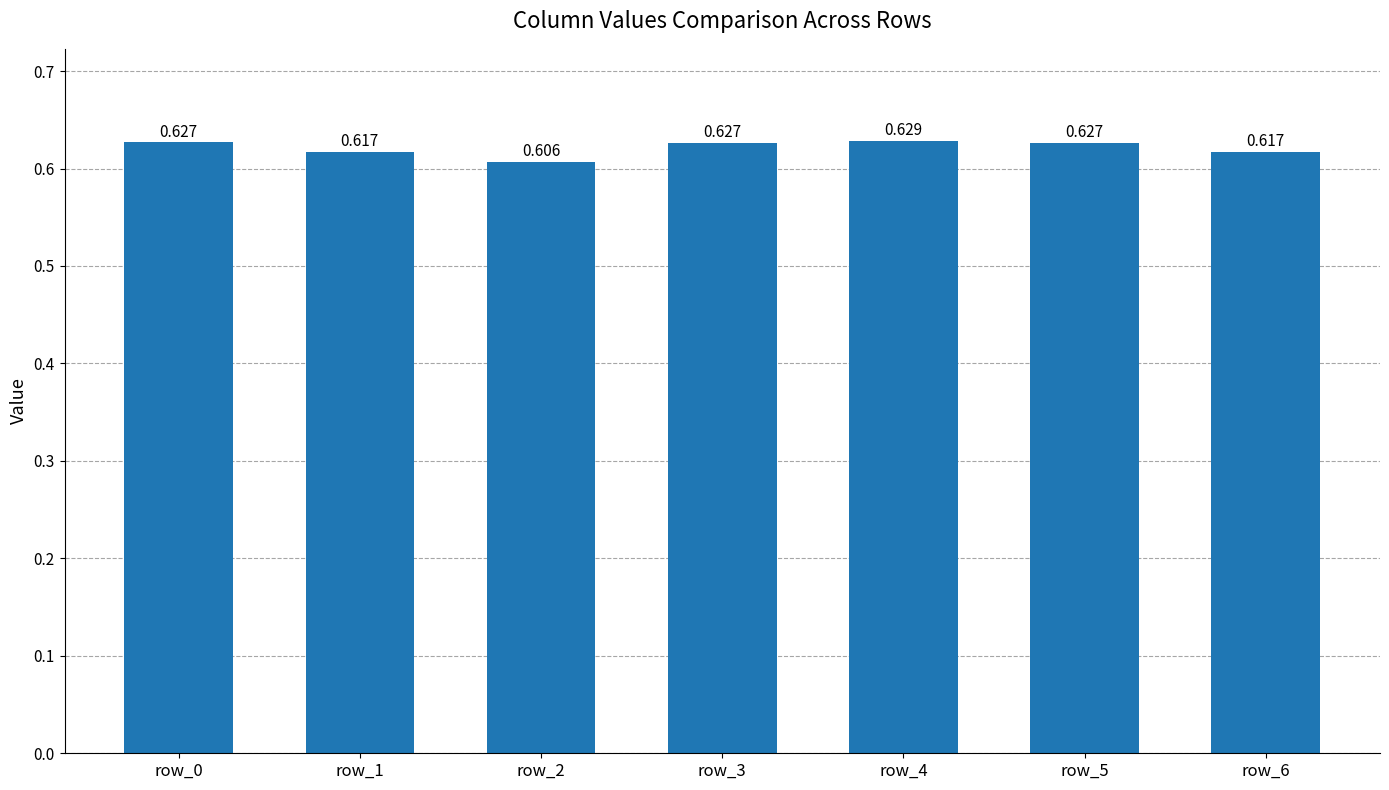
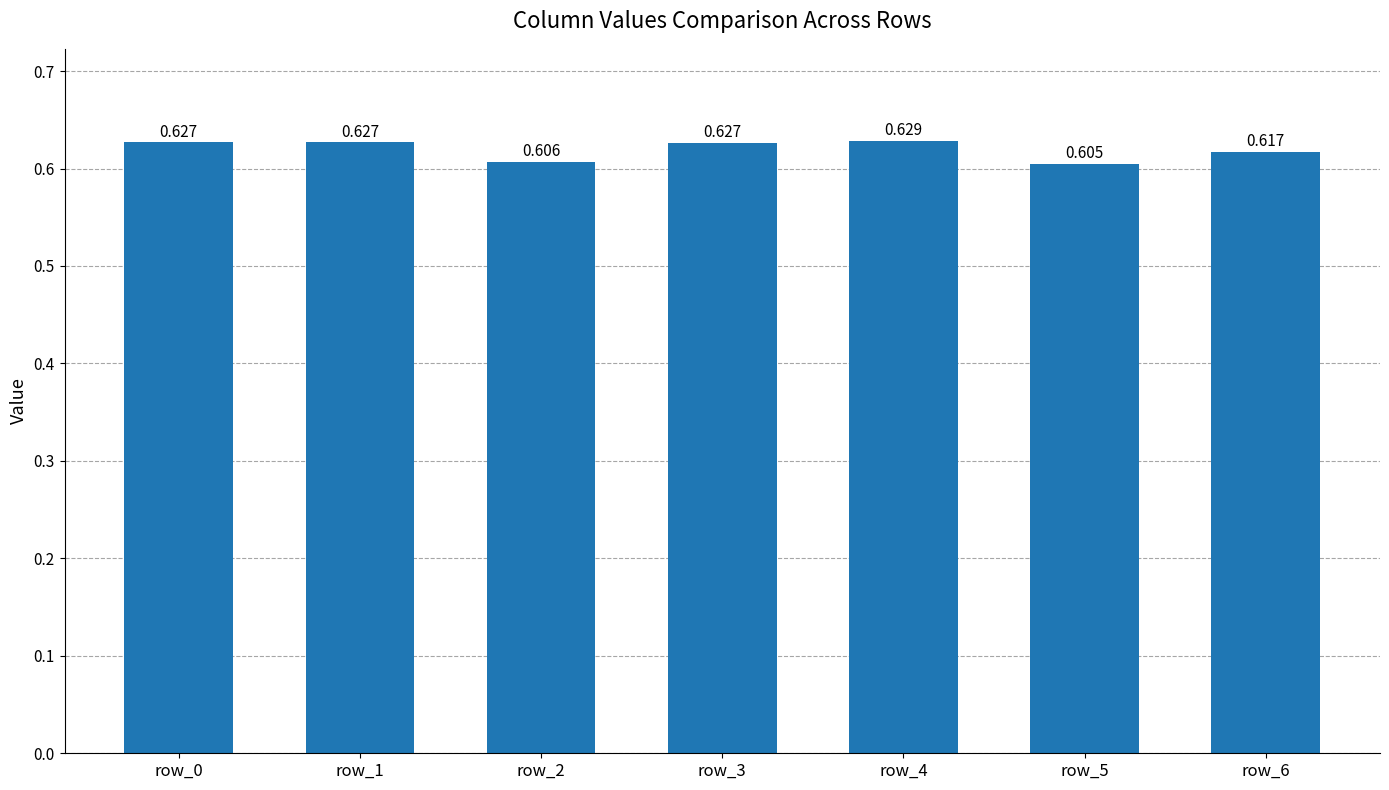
row_1: 0.617 -> 0.627
row_5: 0.627 -> 0.605
